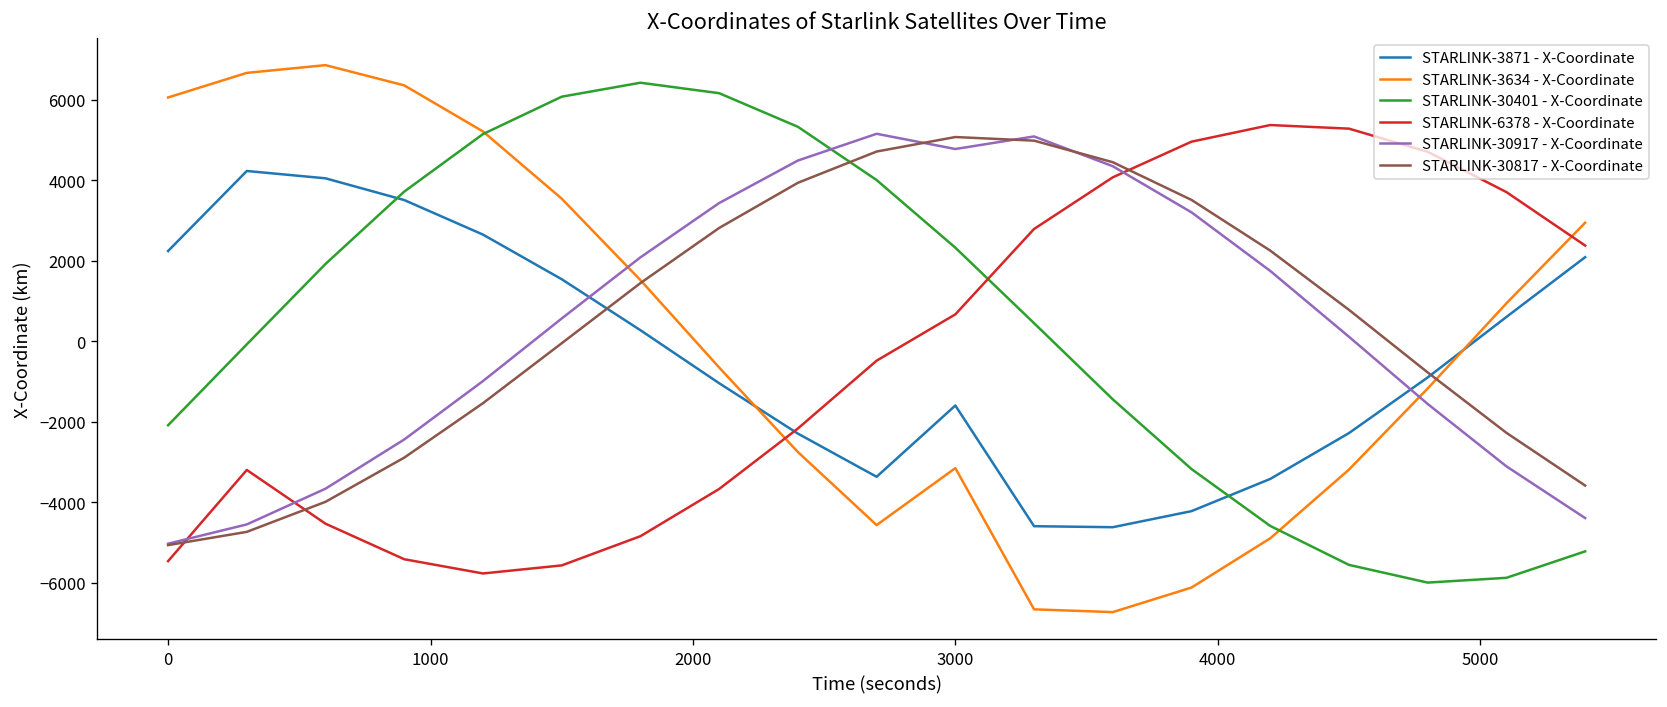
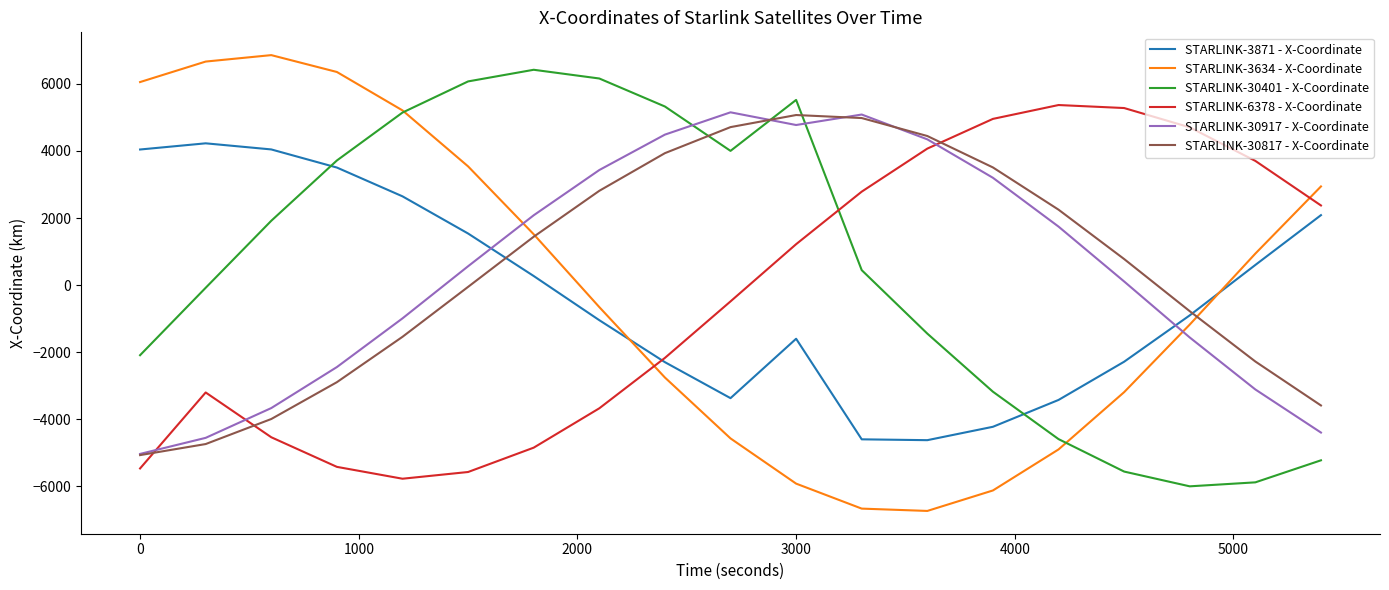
STARLINK-3871 - X-Coordinate, 0: 2200 -> 4000
STARLINK-3634 - X-Coordinate, 3000: -3200 -> -5900
STARLINK-30401 - X-Coordinate, 3000: 2300 -> 5500
STARLINK-6378 - X-Coordinate, 3000: 700 -> 1200
